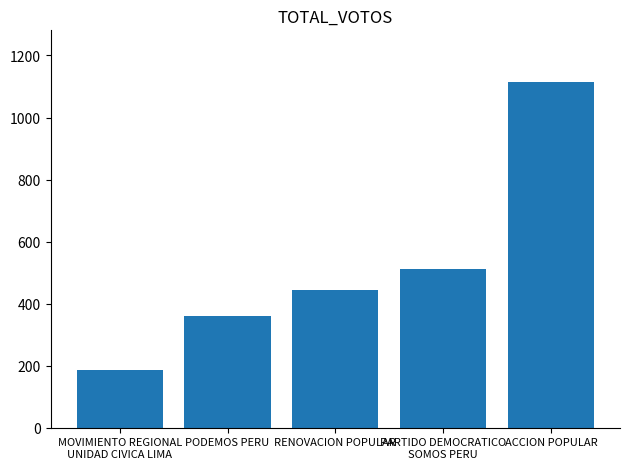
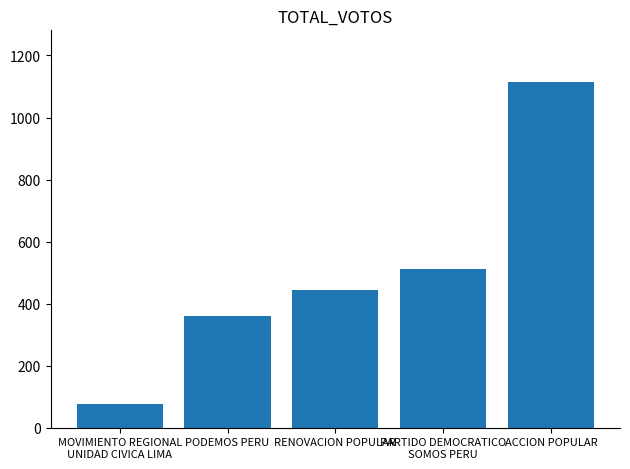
MOVIMIENTO REGIONAL UNIDAD CIVICA LIMA: 190 -> 80
